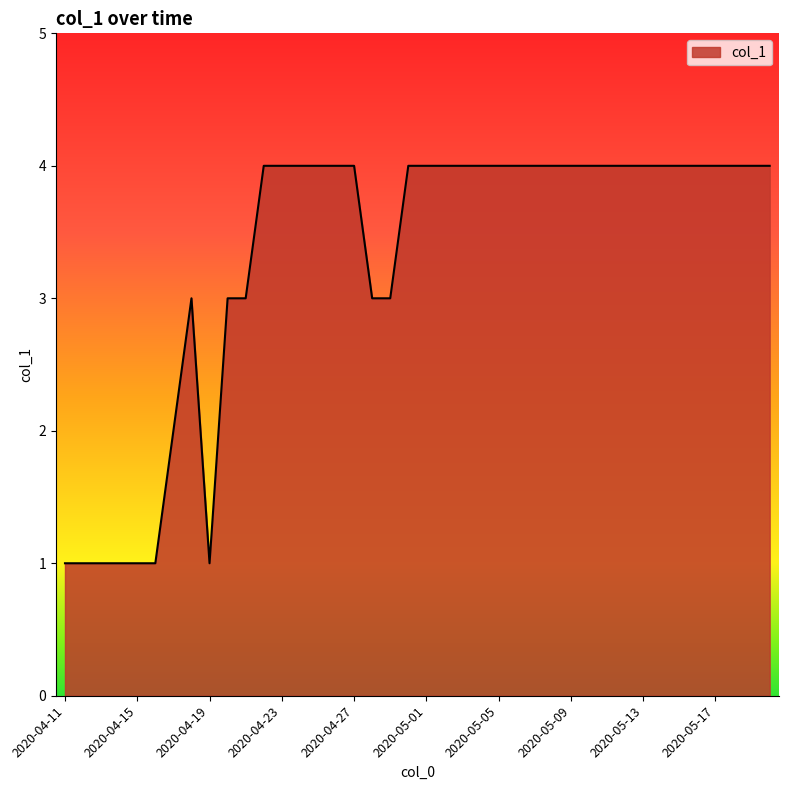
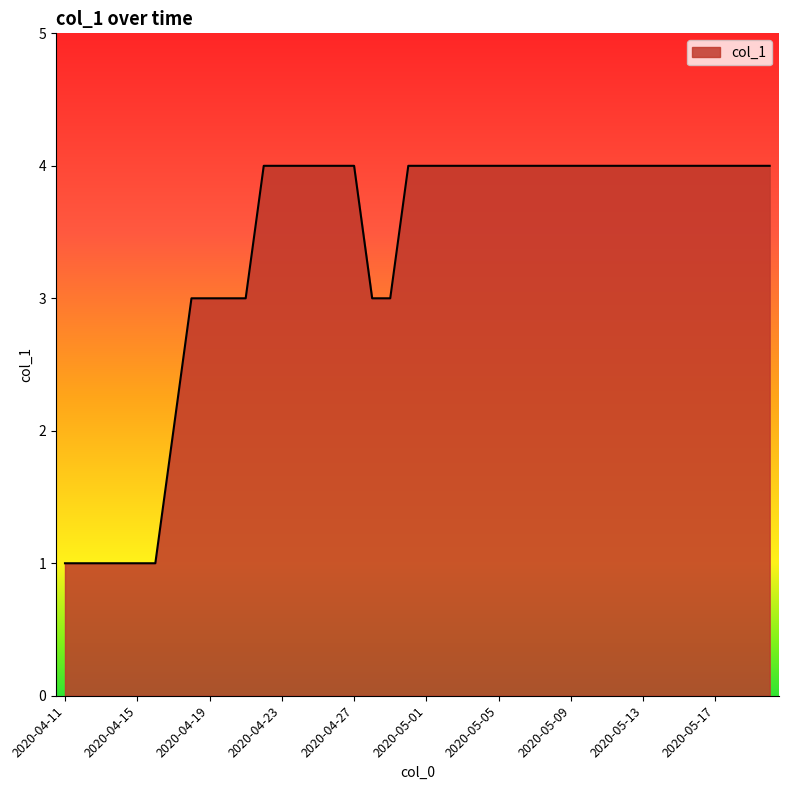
2020-04-19: 1 -> 3
